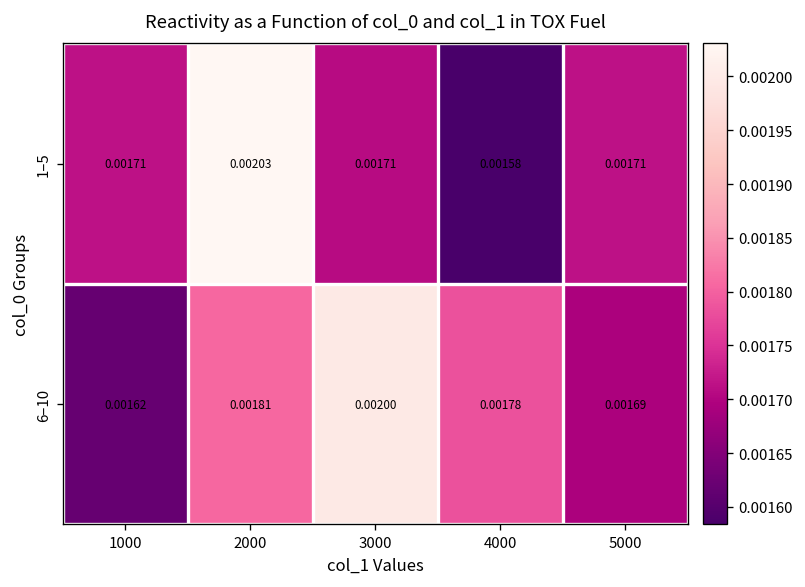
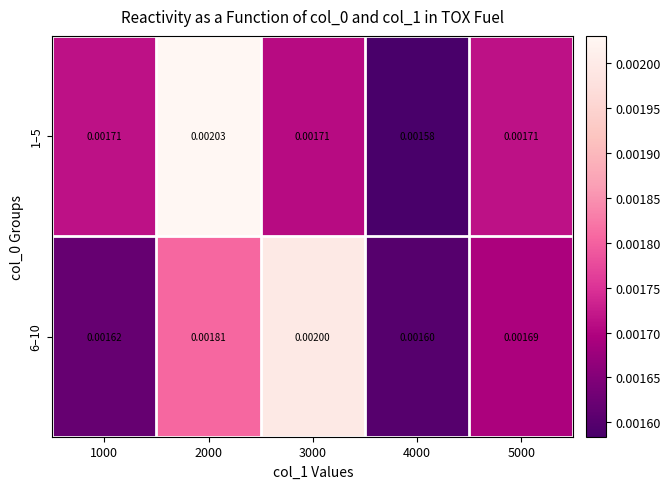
6–10, 4000: 0.00178 -> 0.00160
